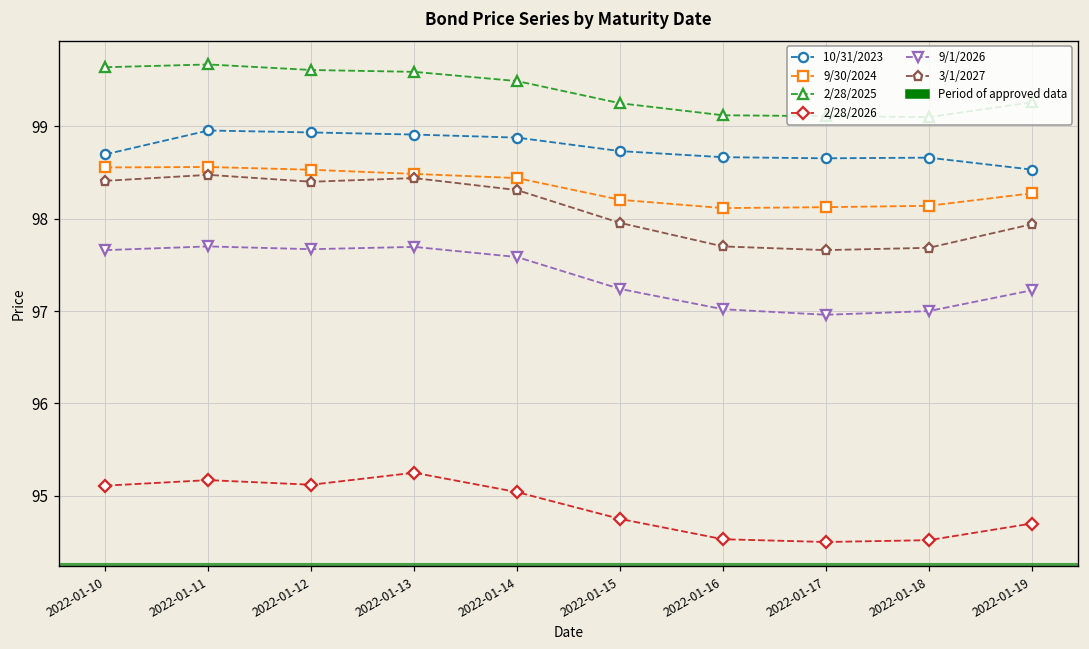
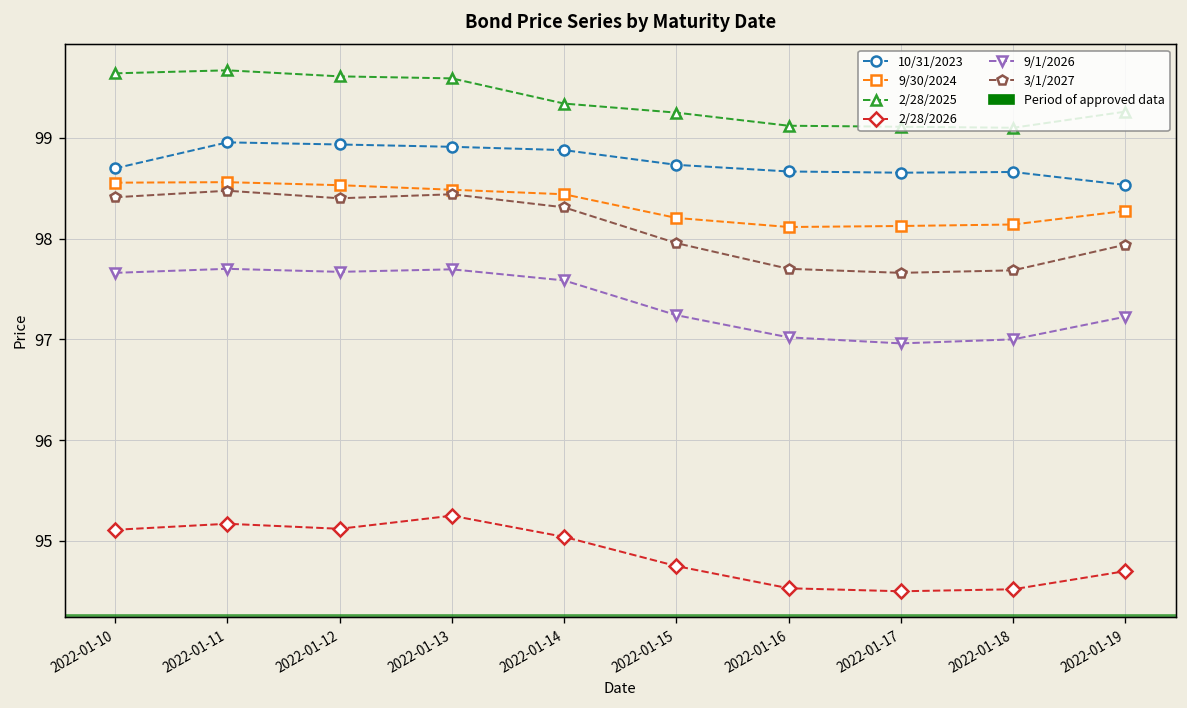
2/28/2025, 2022-01-14: 99.5 -> 99.3
